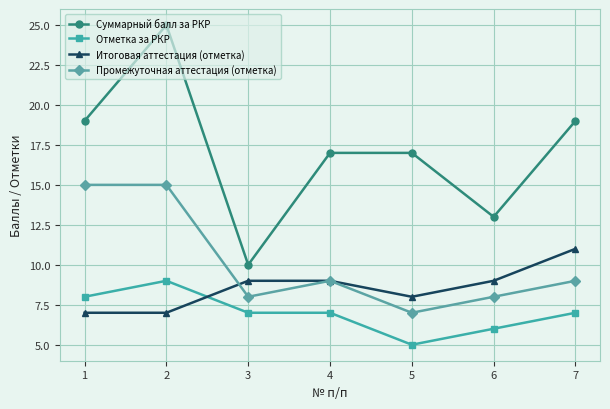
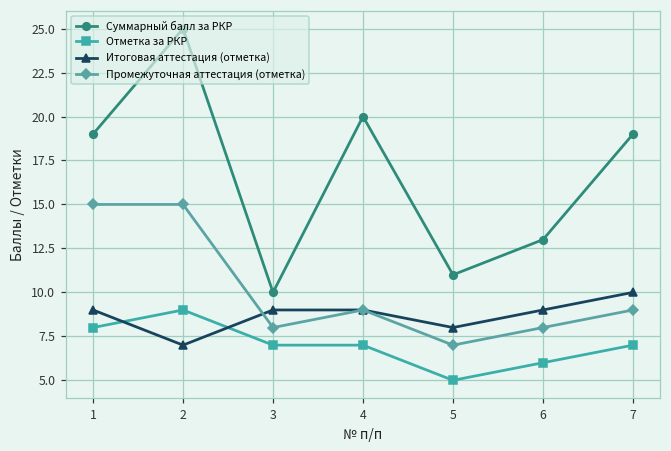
Итоговая аттестация (отметка), 1: 7 -> 9
Суммарный балл за РКР, 4: 17 -> 20
Суммарный балл за РКР, 5: 17 -> 11
Итоговая аттестация (отметка), 7: 11 -> 10
